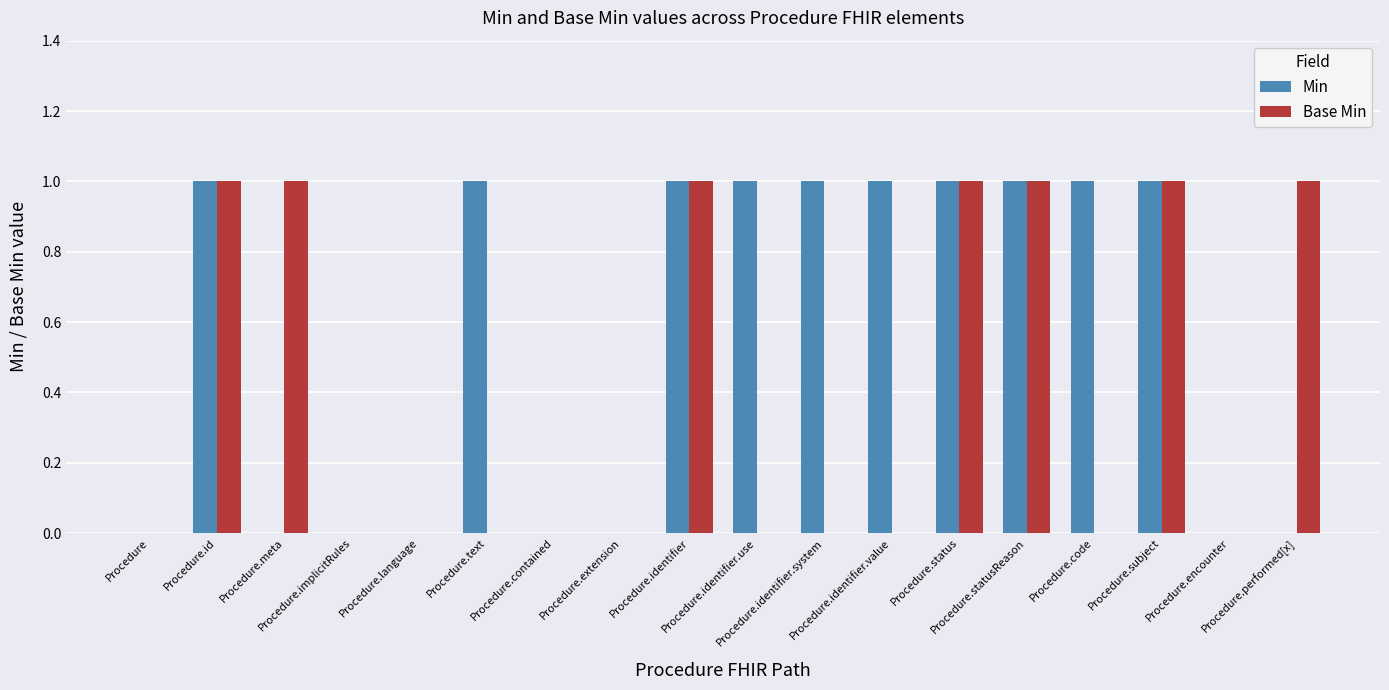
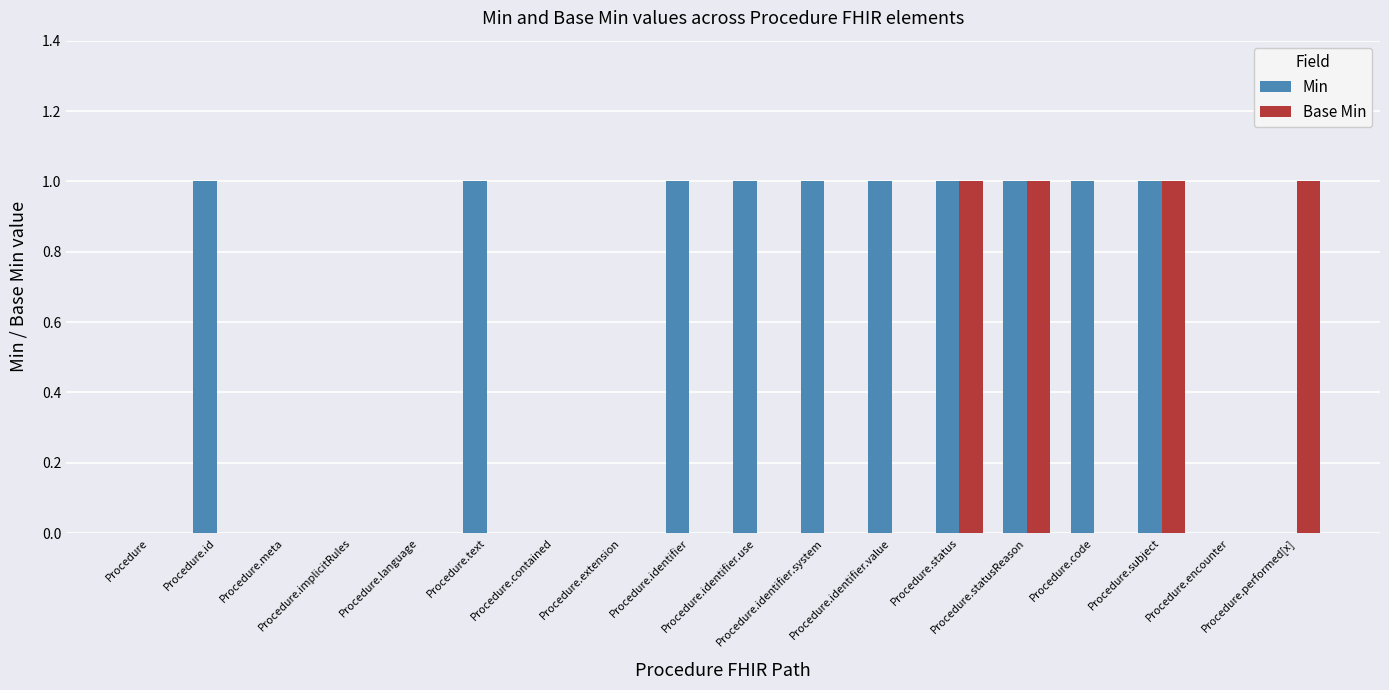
Base Min, Procedure.id: 1 -> 0
Base Min, Procedure.meta: 1 -> 0
Base Min, Procedure.identifier: 1 -> 0
